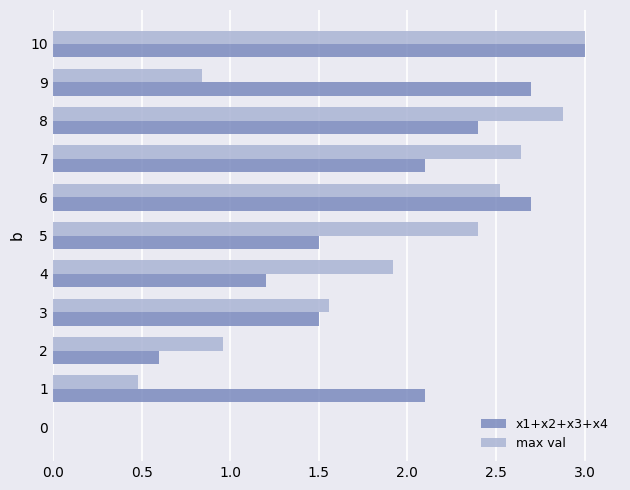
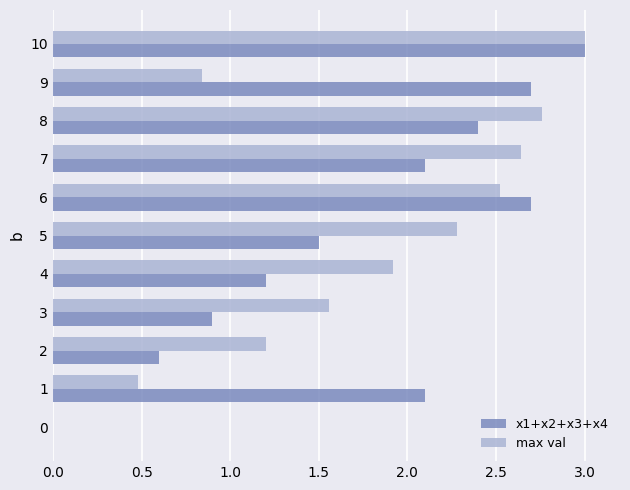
max val, 8: 2.88 -> 2.76
max val, 5: 2.40 -> 2.28
x1+x2+x3+x4, 3: 1.50 -> 0.90
max val, 2: 0.96 -> 1.20
